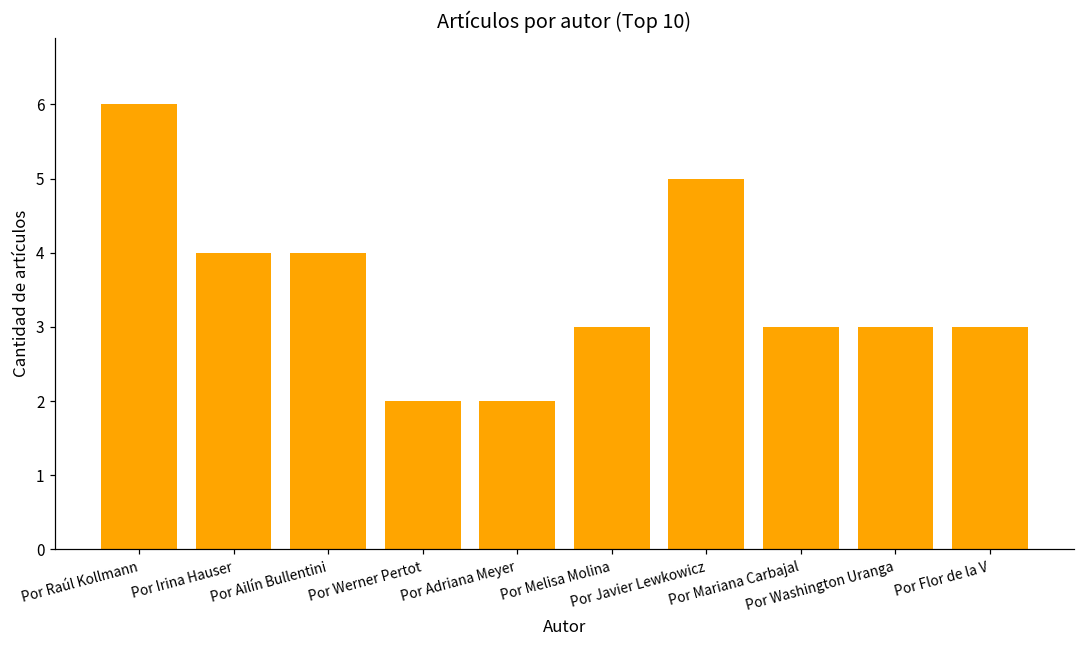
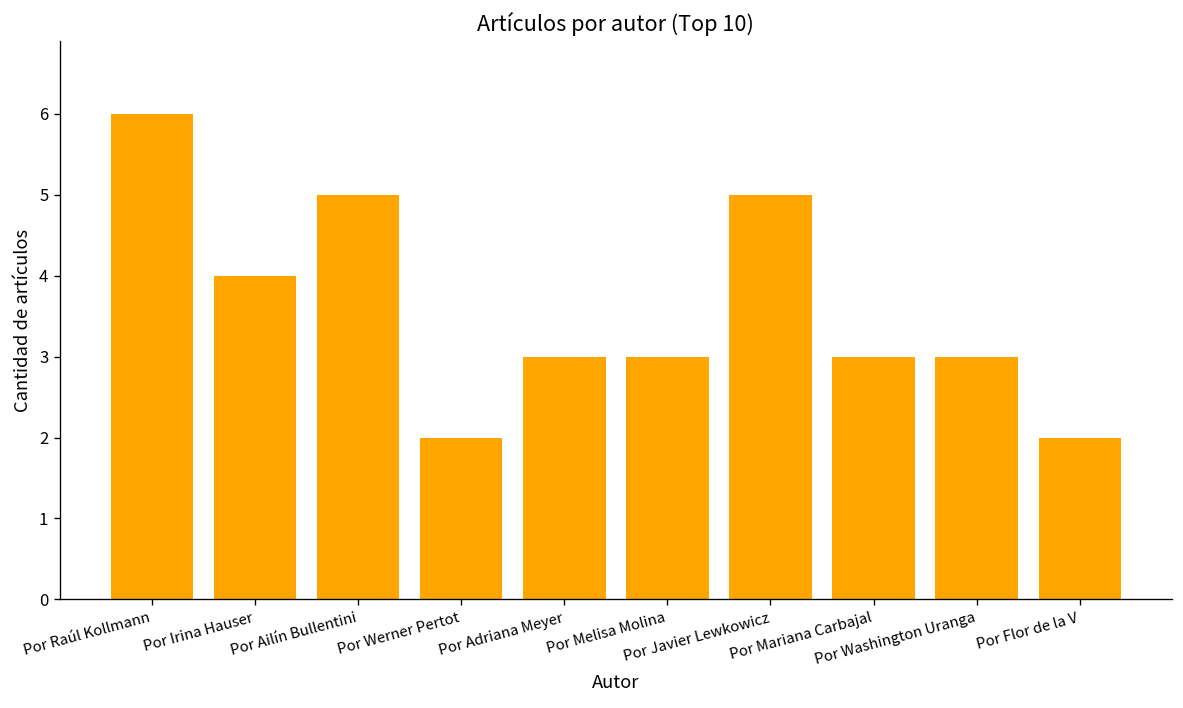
Por Ailín Bullentini: 4 -> 5
Por Adriana Meyer: 2 -> 3
Por Flor de la V: 3 -> 2
